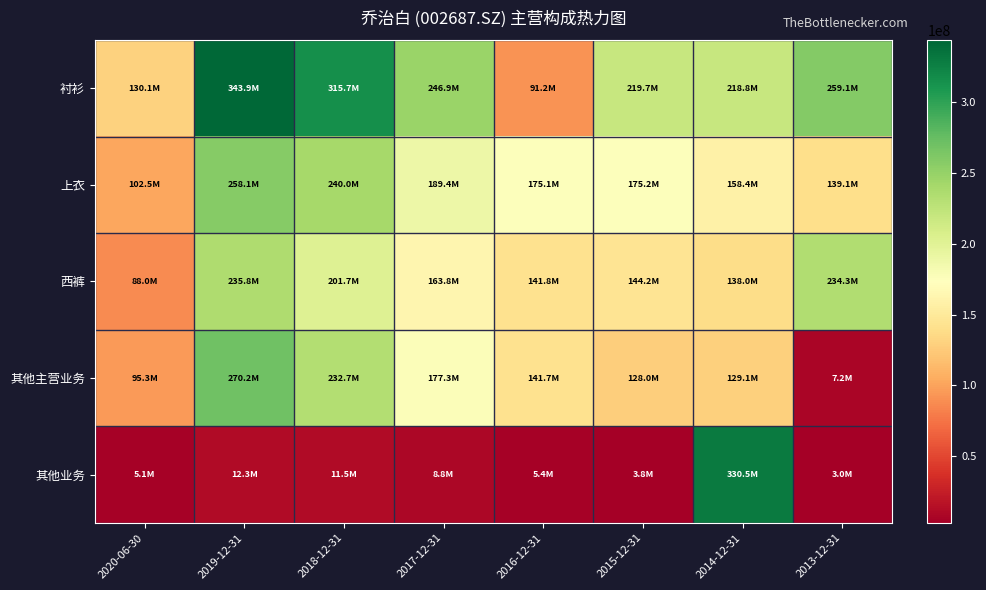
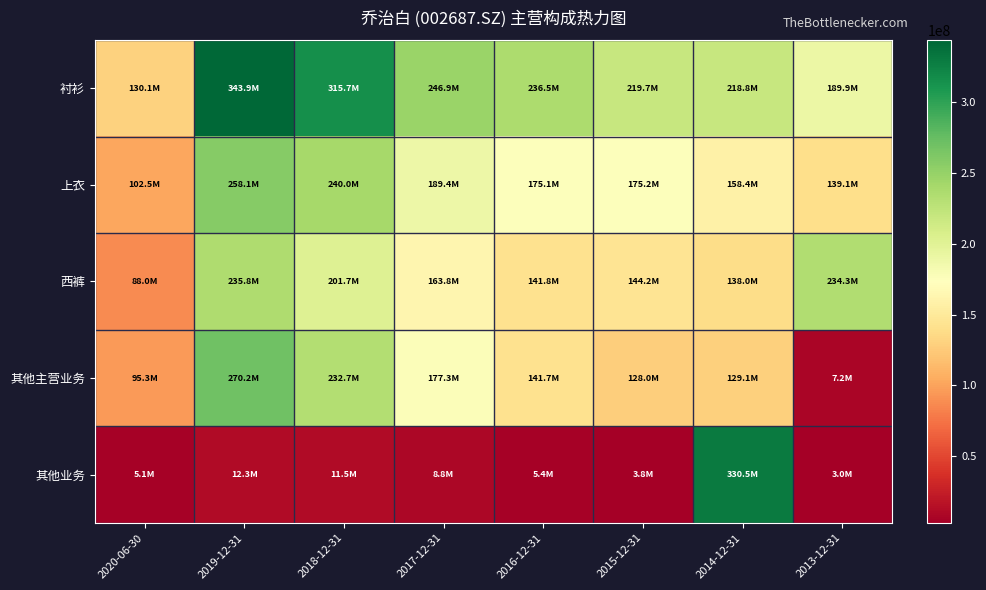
衬衫, 2016-12-31: 91.2M -> 236.5M
衬衫, 2013-12-31: 259.1M -> 189.9M
